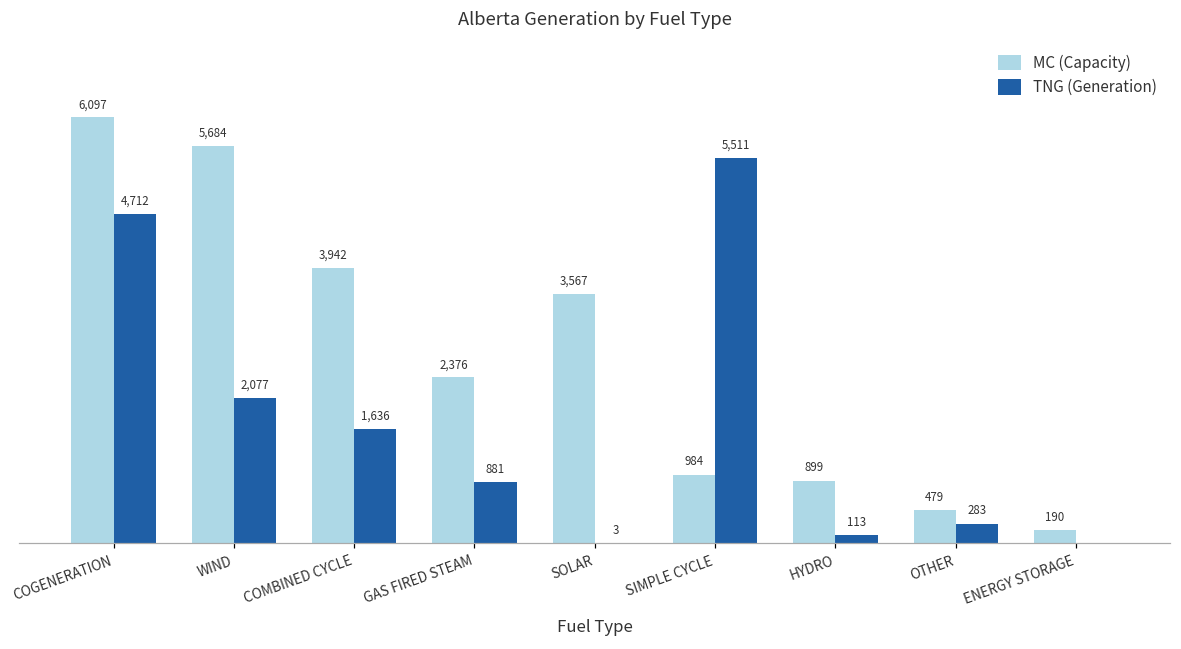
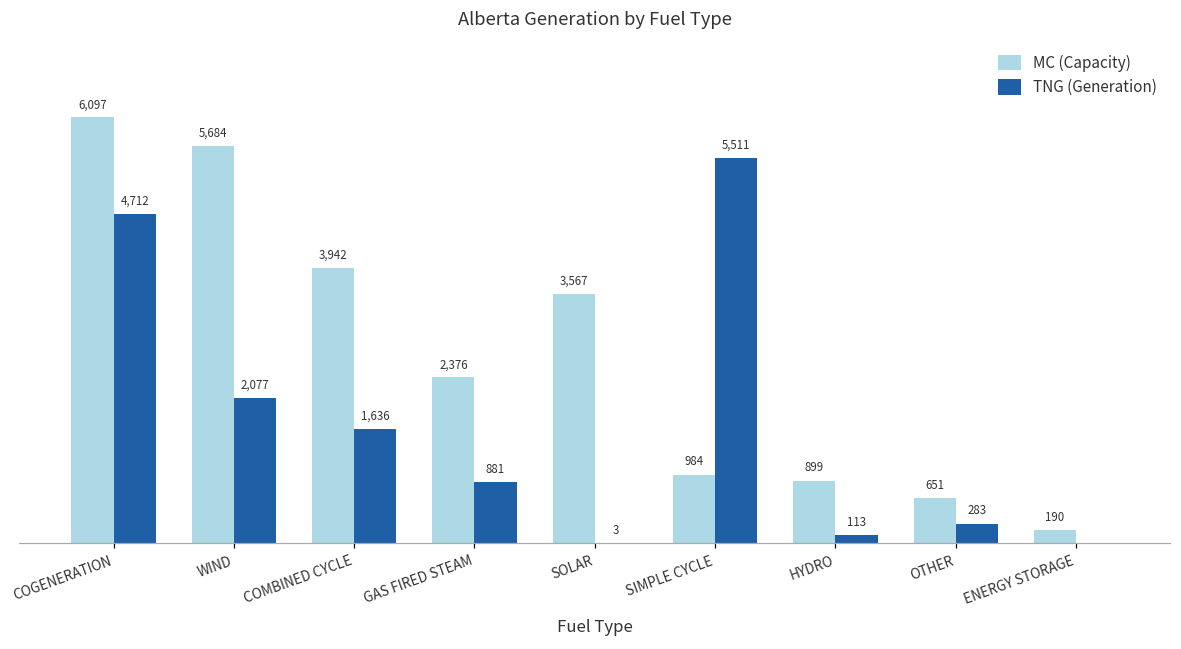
MC (Capacity), OTHER: 479 -> 651
